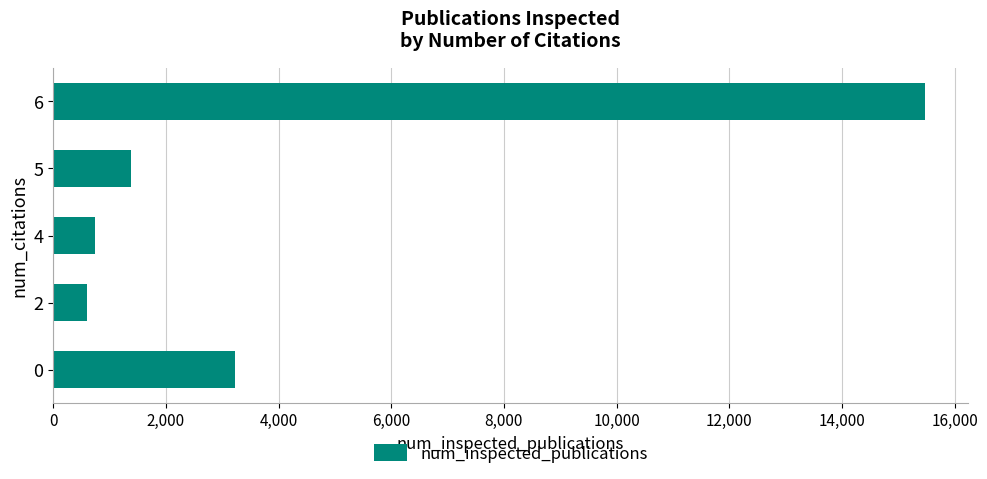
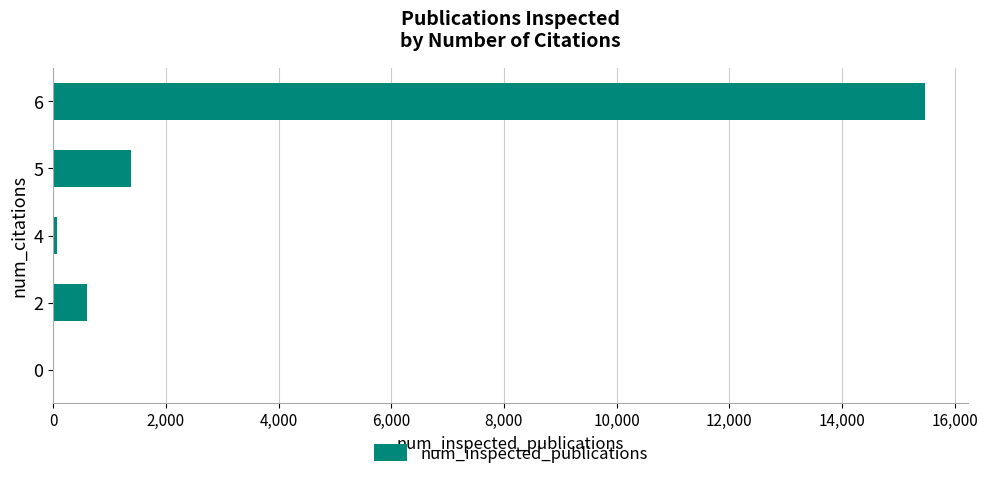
4: 700 -> 100
0: 3,200 -> 0
